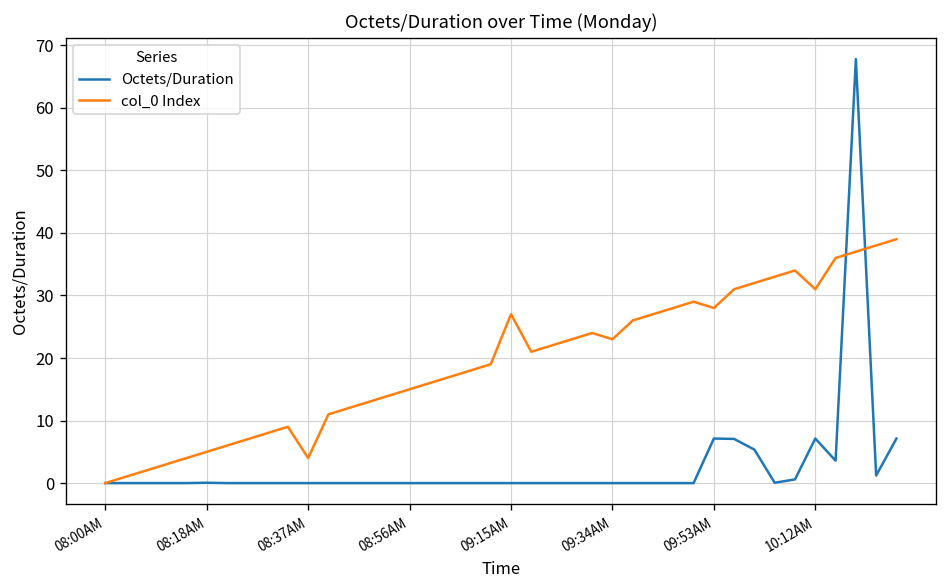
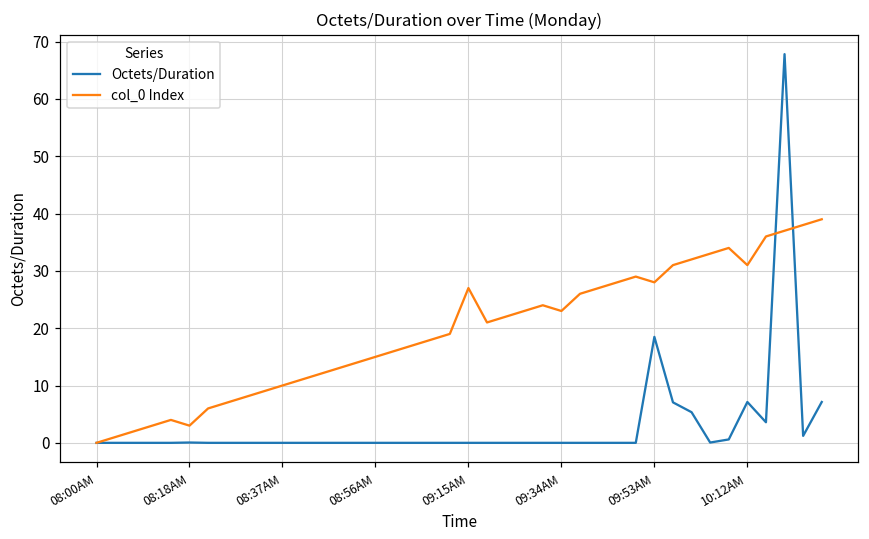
col_0 Index, 08:18AM: 5 -> 3
col_0 Index, 08:37AM: 4 -> 10
Octets/Duration, 09:53AM: 7 -> 18
